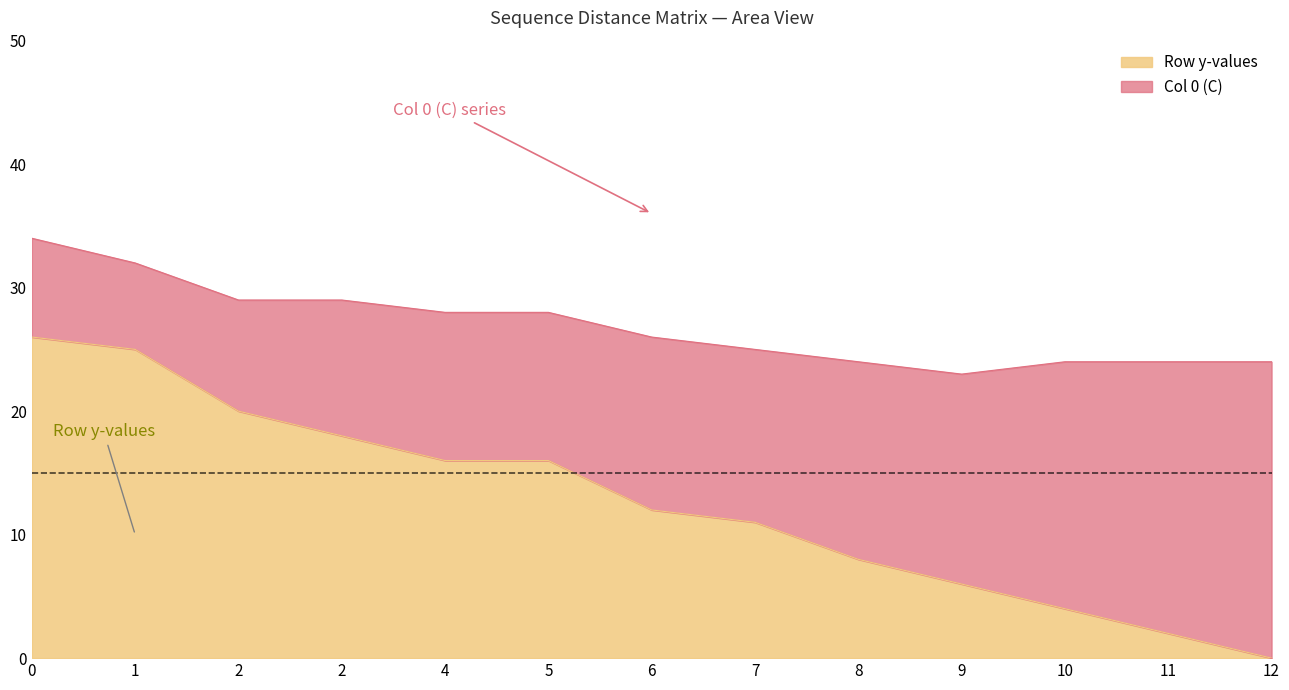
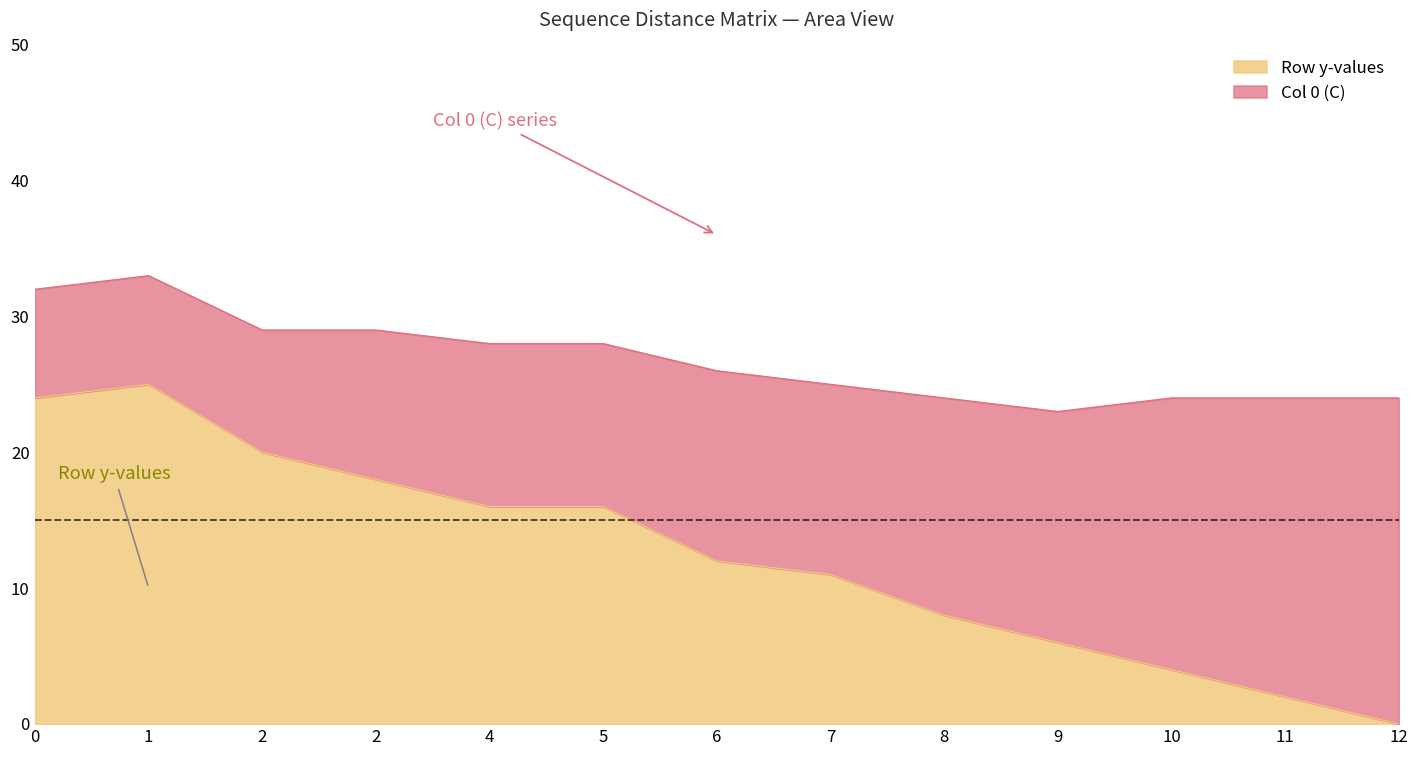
Row y-values, 0: 26 -> 24
Col 0 (C), 1: 7 -> 8
